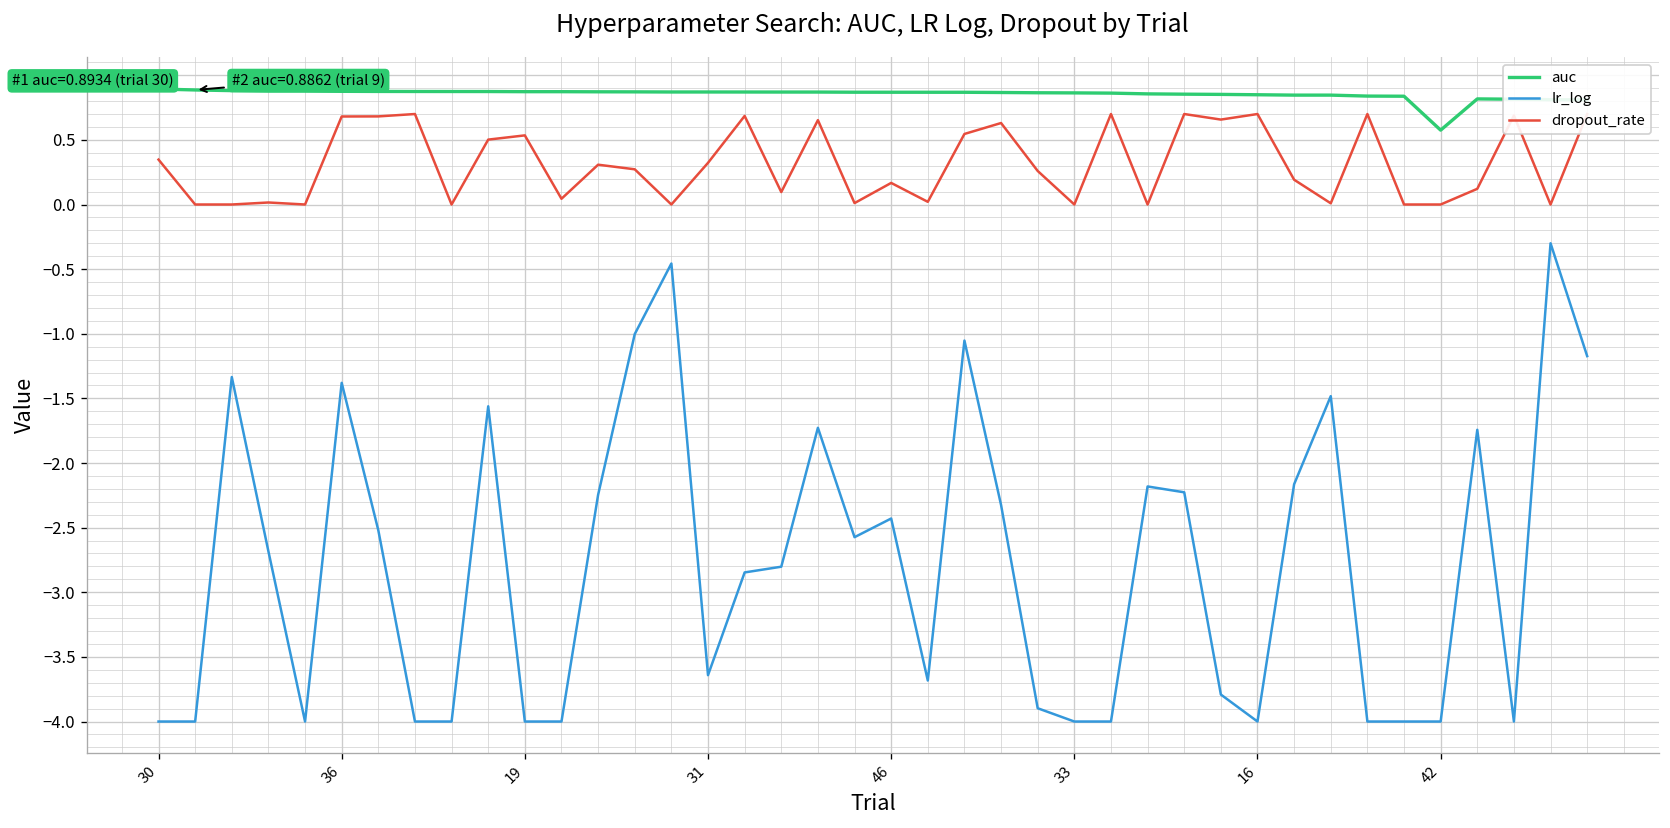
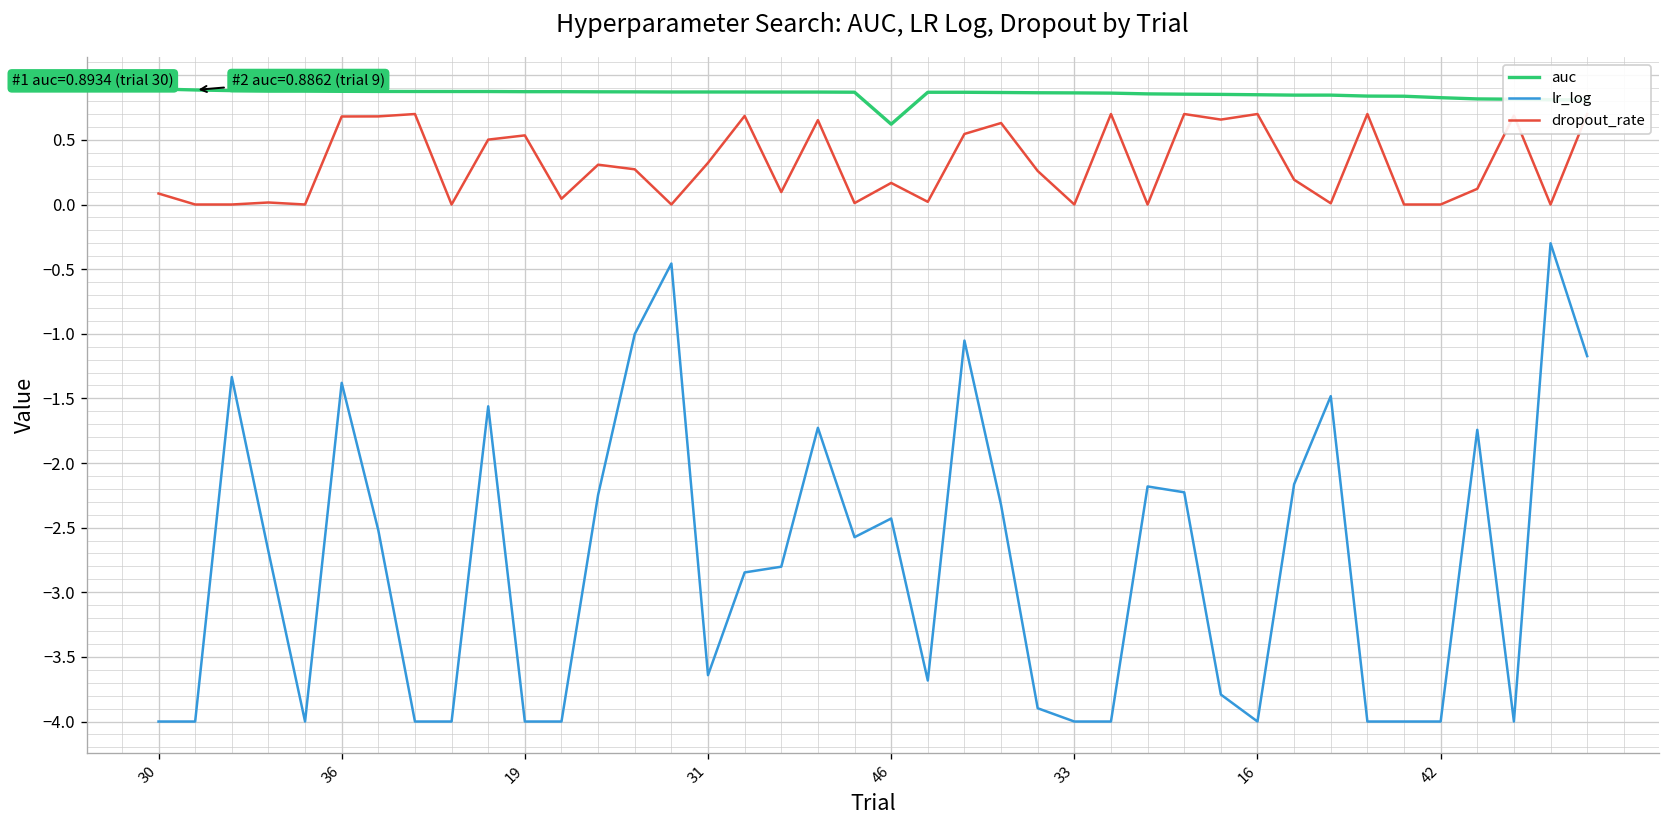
dropout_rate, 30: 0.35 -> 0.09
auc, 46: 0.87 -> 0.62
auc, 42: 0.58 -> 0.83
